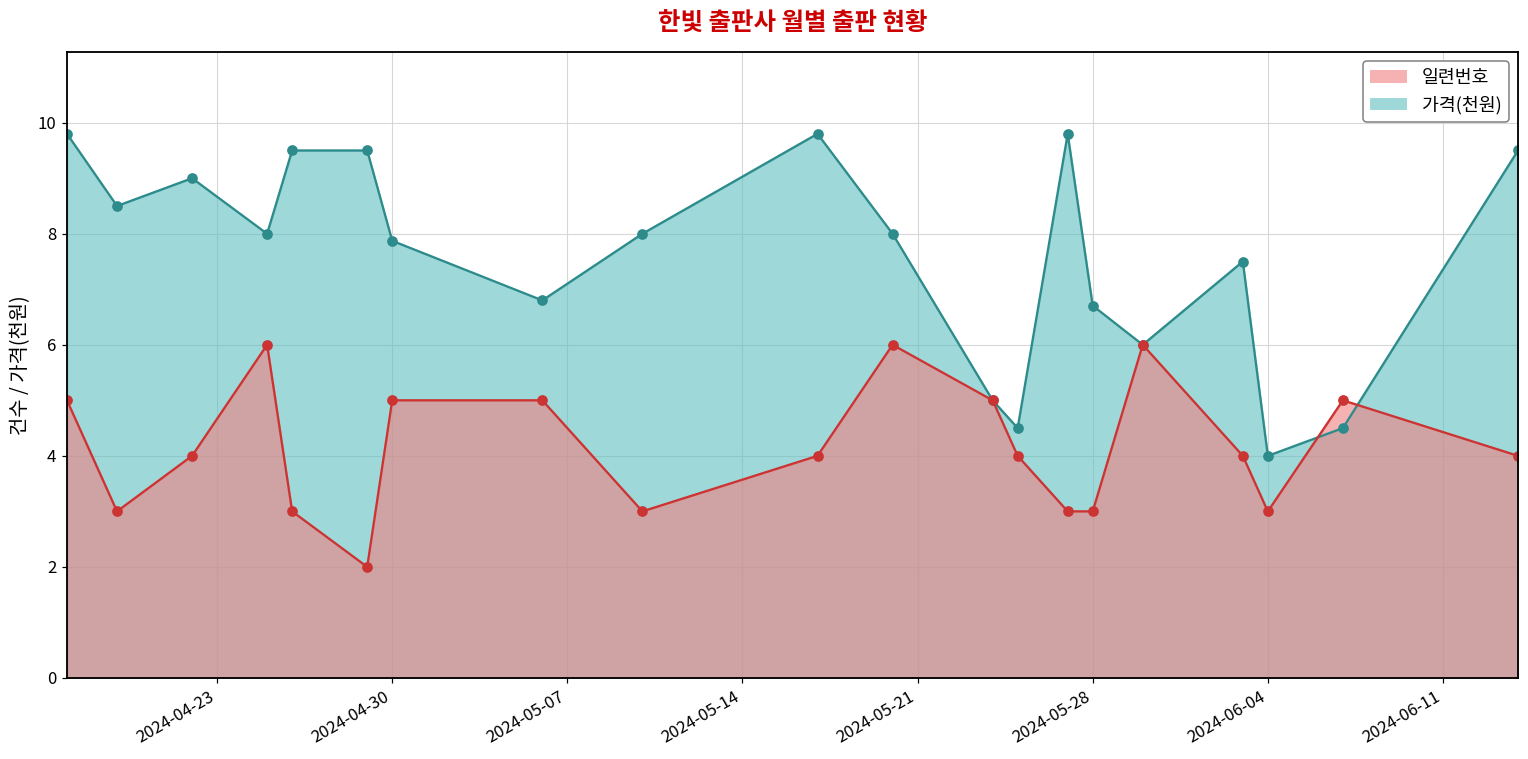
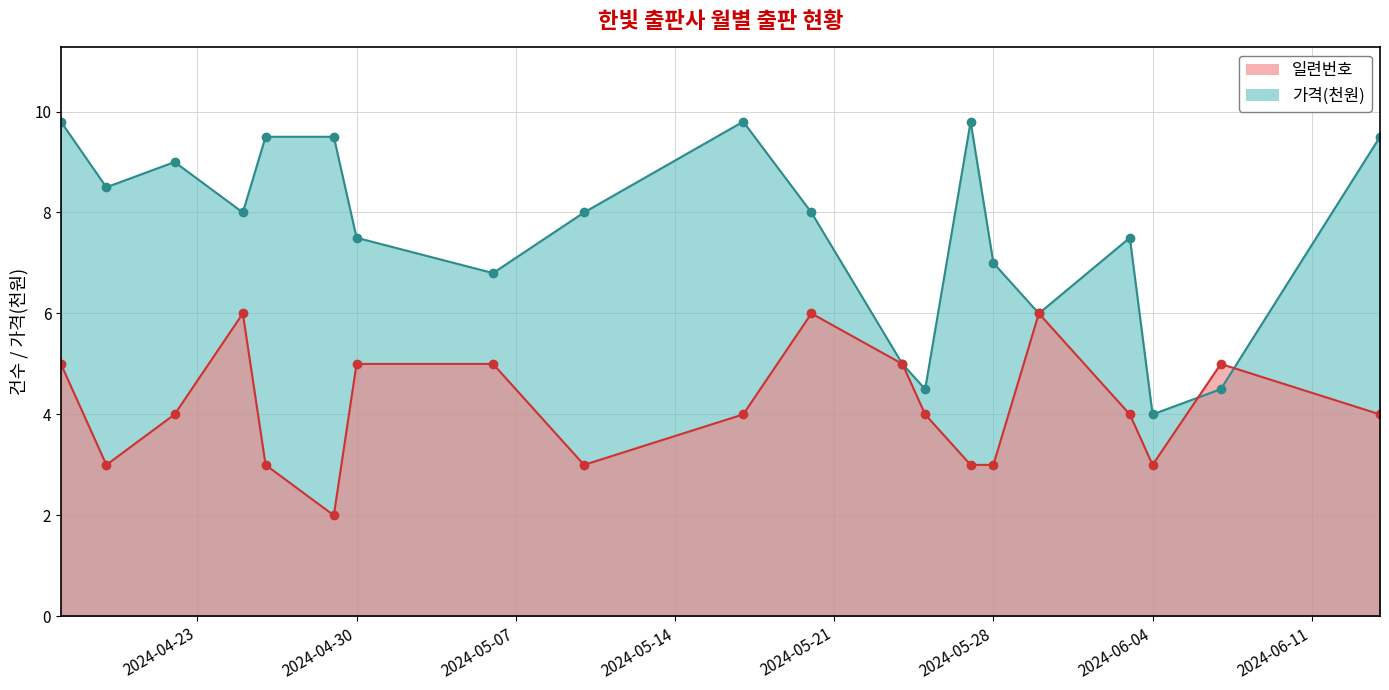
가격(천원), 2024-04-30: 7.9 -> 7.5
가격(천원), 2024-05-28: 6.7 -> 7.0
